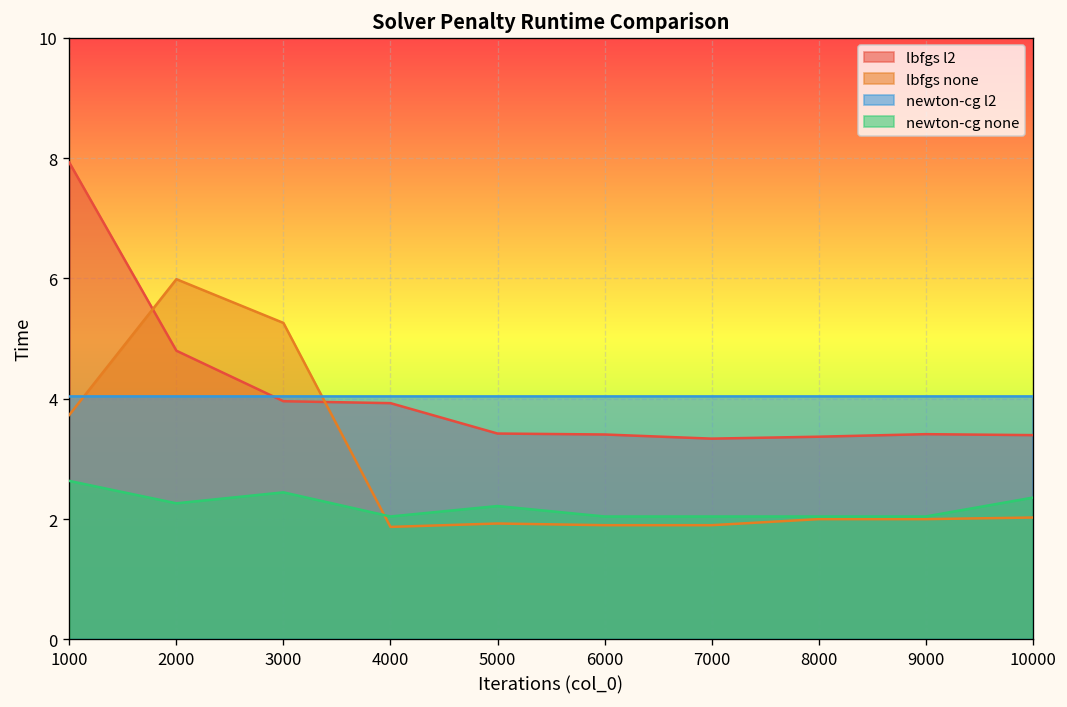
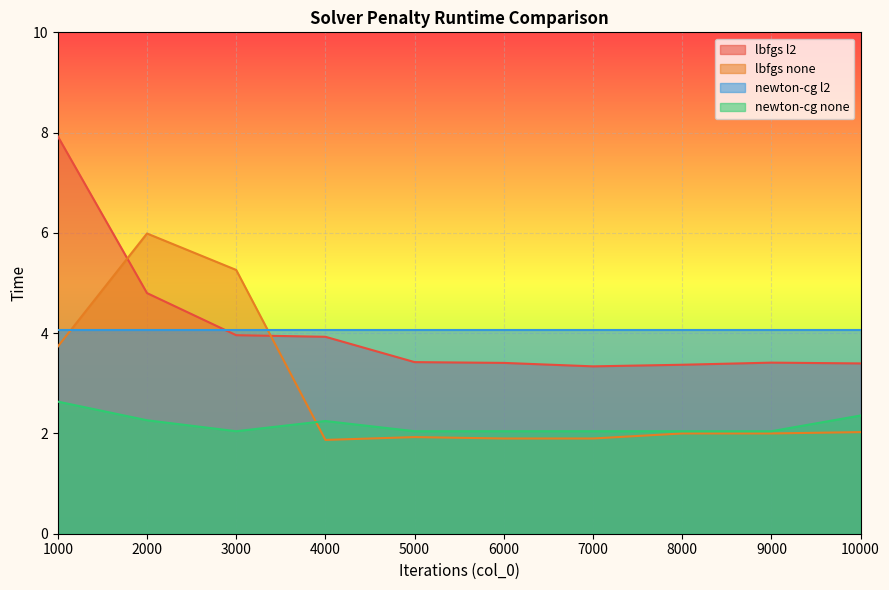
newton-cg none, 3000: 2.4 -> 2.0
newton-cg none, 4000: 2.0 -> 2.2
newton-cg none, 5000: 2.2 -> 2.0
